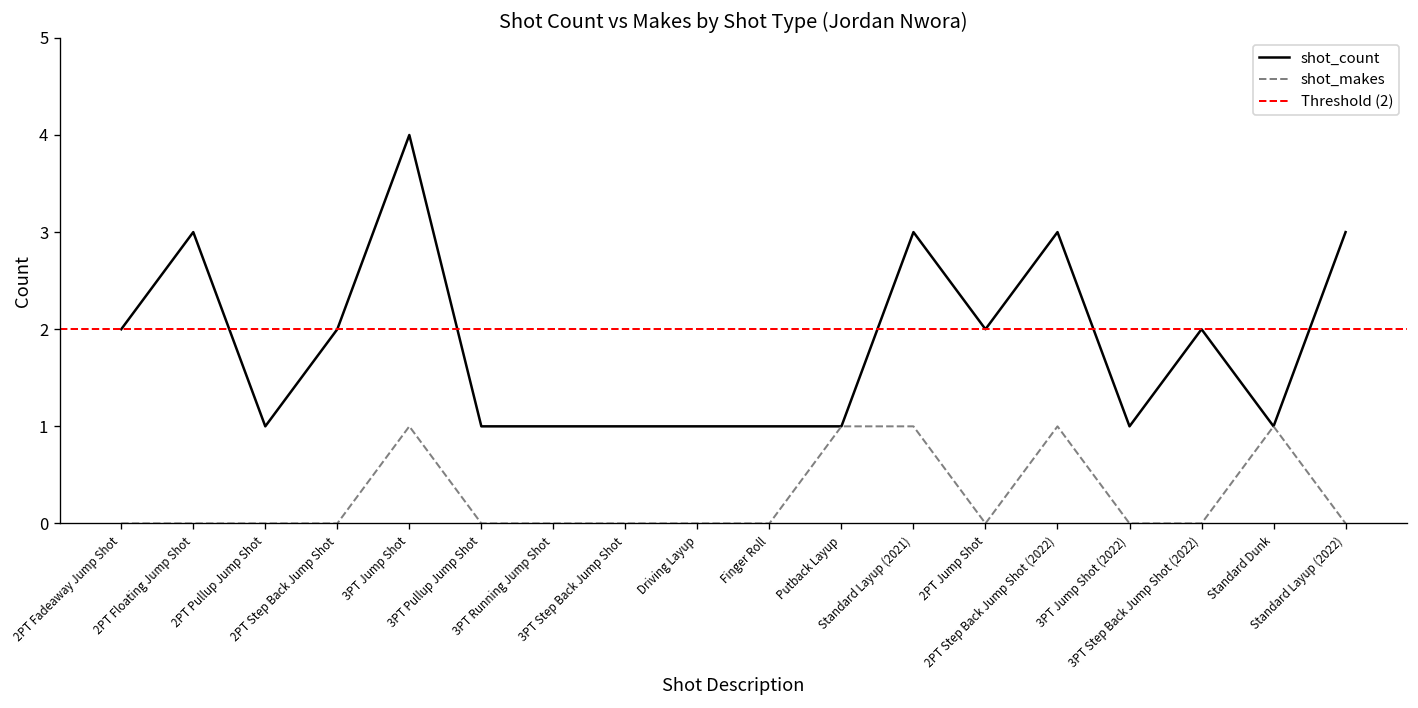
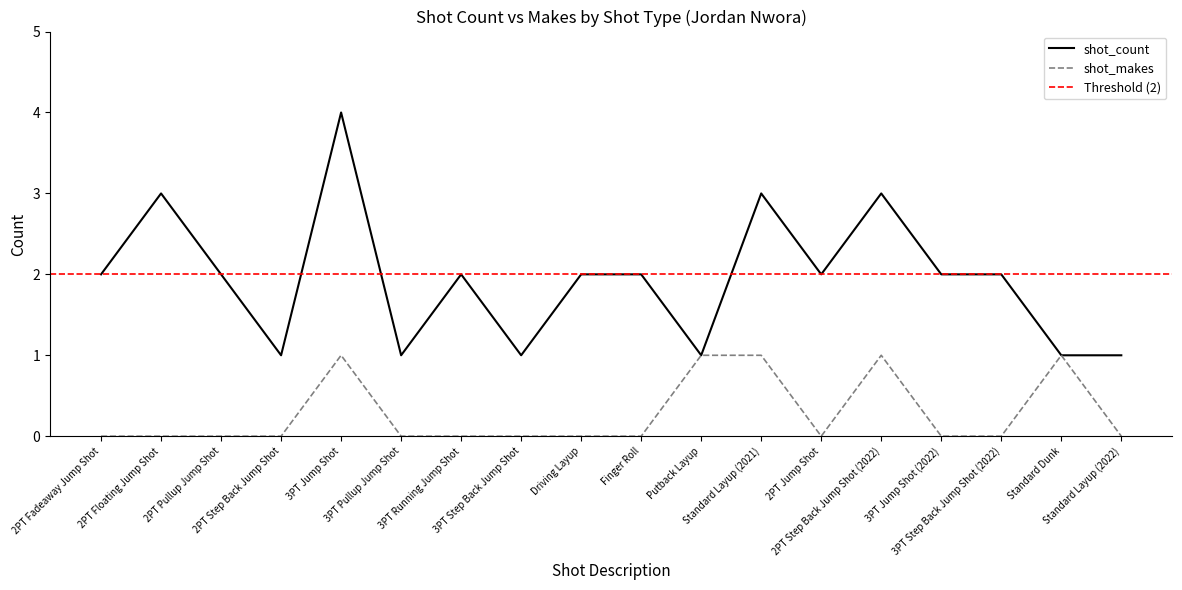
shot_count, 2PT Pullup Jump Shot: 1 -> 2
shot_count, 2PT Step Back Jump Shot: 2 -> 1
shot_count, 3PT Running Jump Shot: 1 -> 2
shot_count, Driving Layup: 1 -> 2
shot_count, Finger Roll: 1 -> 2
shot_count, 3PT Jump Shot (2022): 1 -> 2
shot_count, Standard Layup (2022): 3 -> 1
